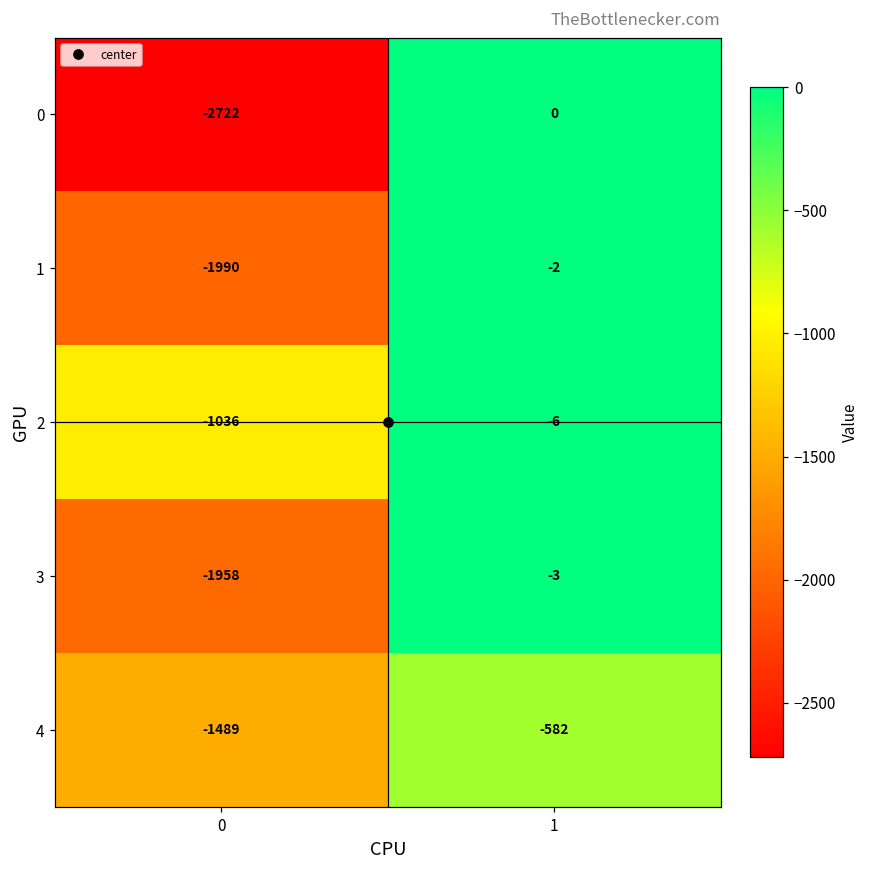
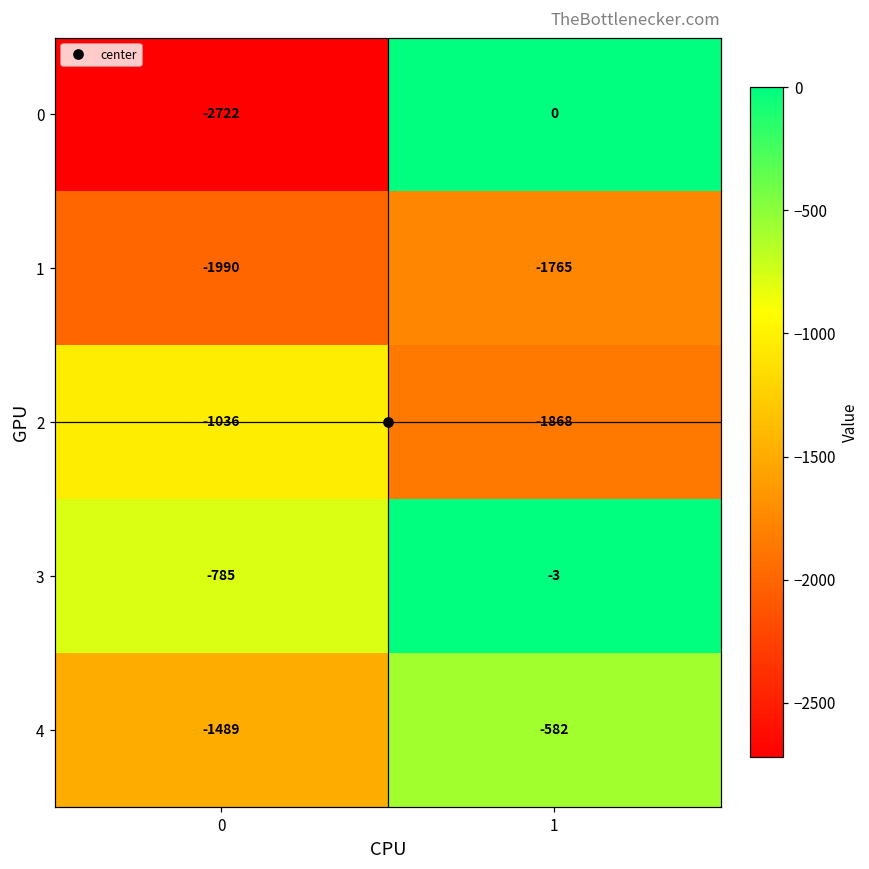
1, 1: -2 -> -1765
2, 1: -6 -> -1868
3, 0: -1958 -> -785
